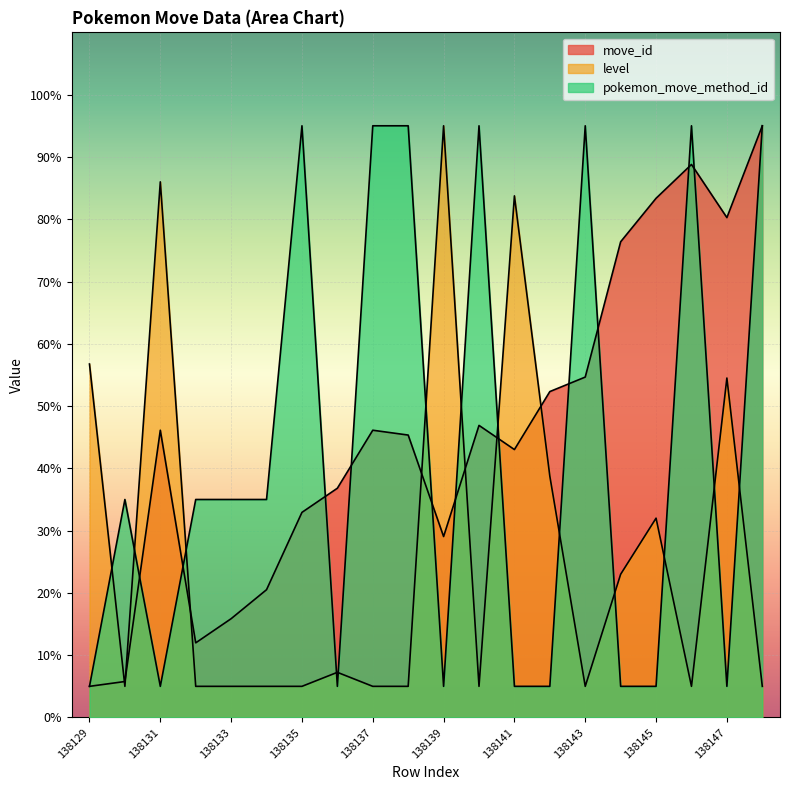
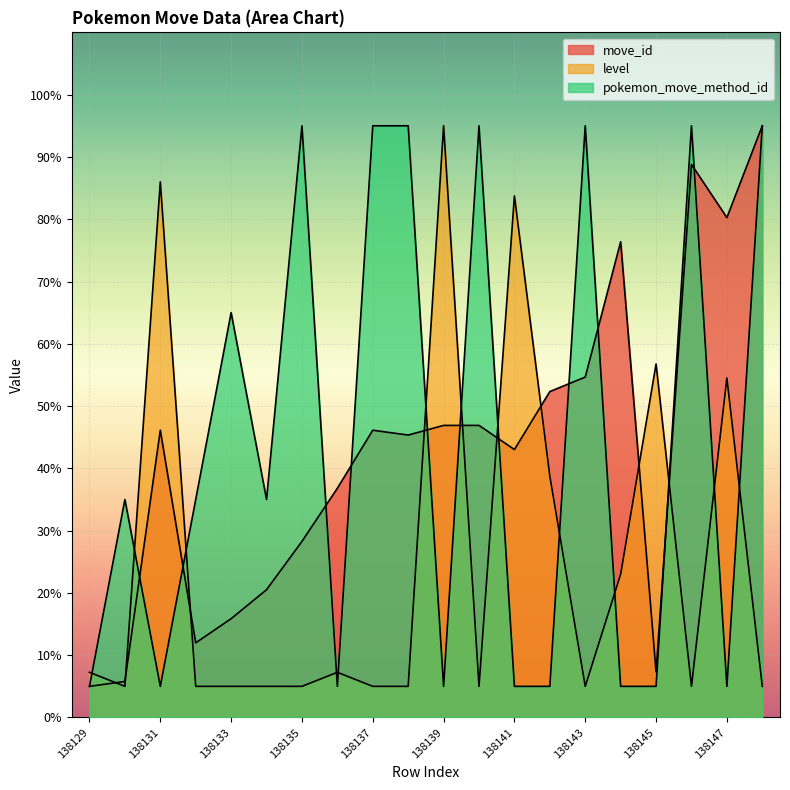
level, 138129: 57% -> 7%
pokemon_move_method_id, 138133: 35% -> 65%
move_id, 138135: 33% -> 28%
move_id, 138139: 29% -> 47%
move_id, 138145: 83% -> 7%
level, 138145: 32% -> 57%
